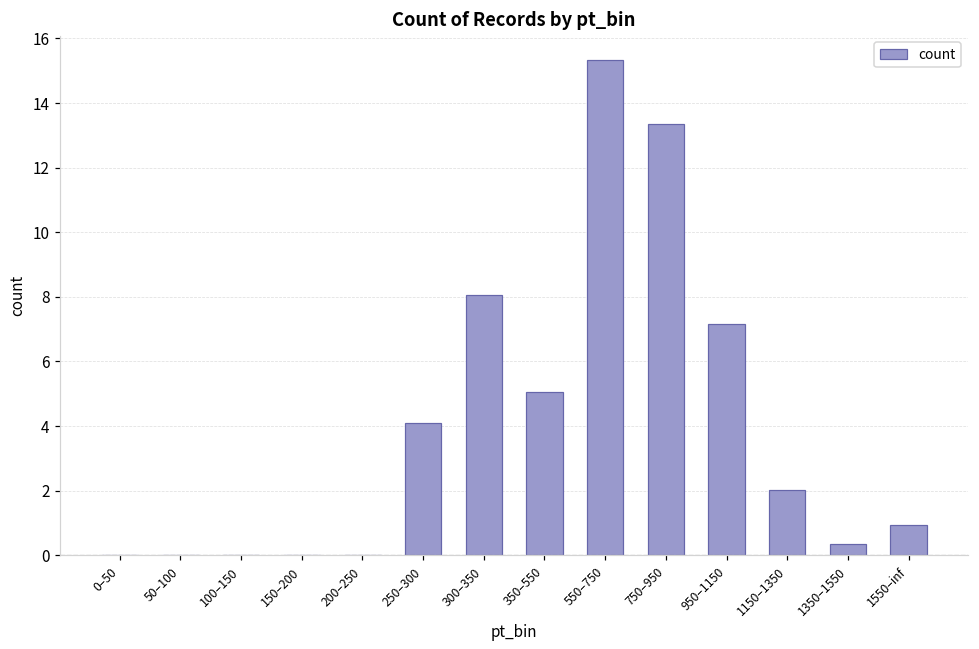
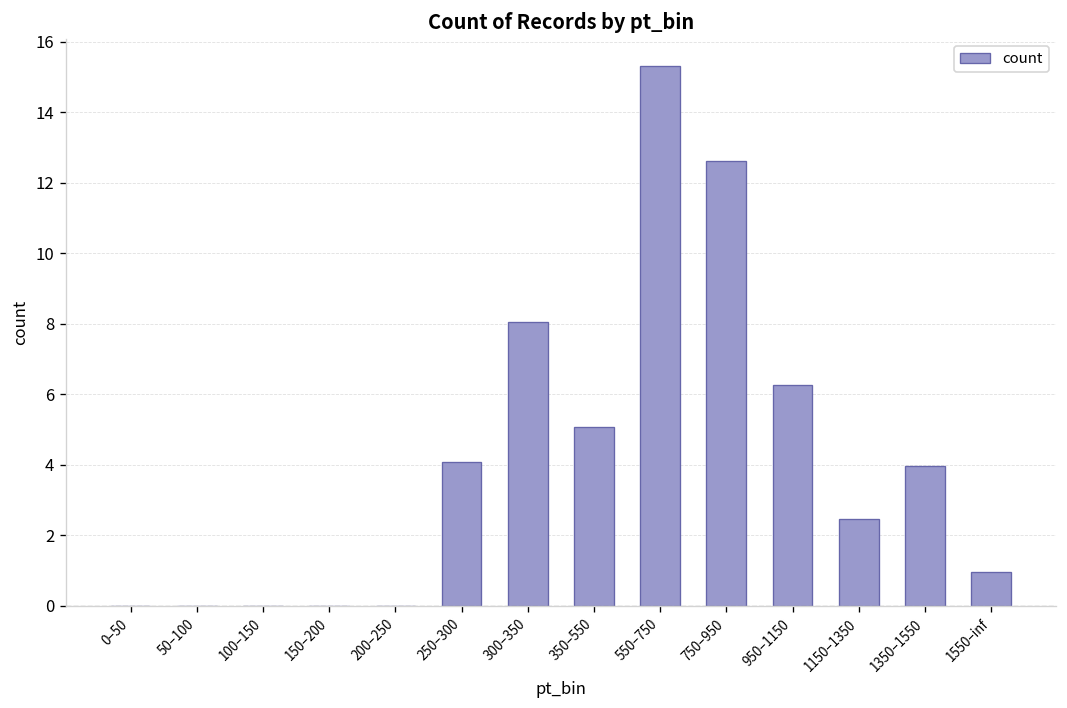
750–950: 13.3 -> 12.6
950–1150: 7.2 -> 6.3
1150–1350: 2.0 -> 2.5
1350–1550: 0.4 -> 4.0
